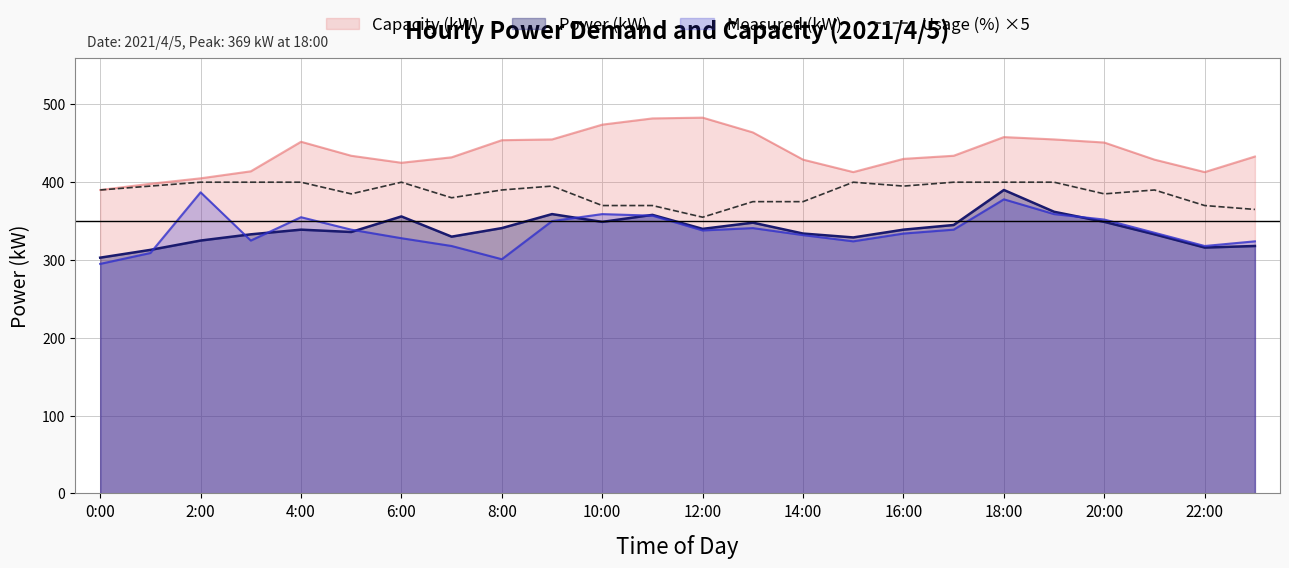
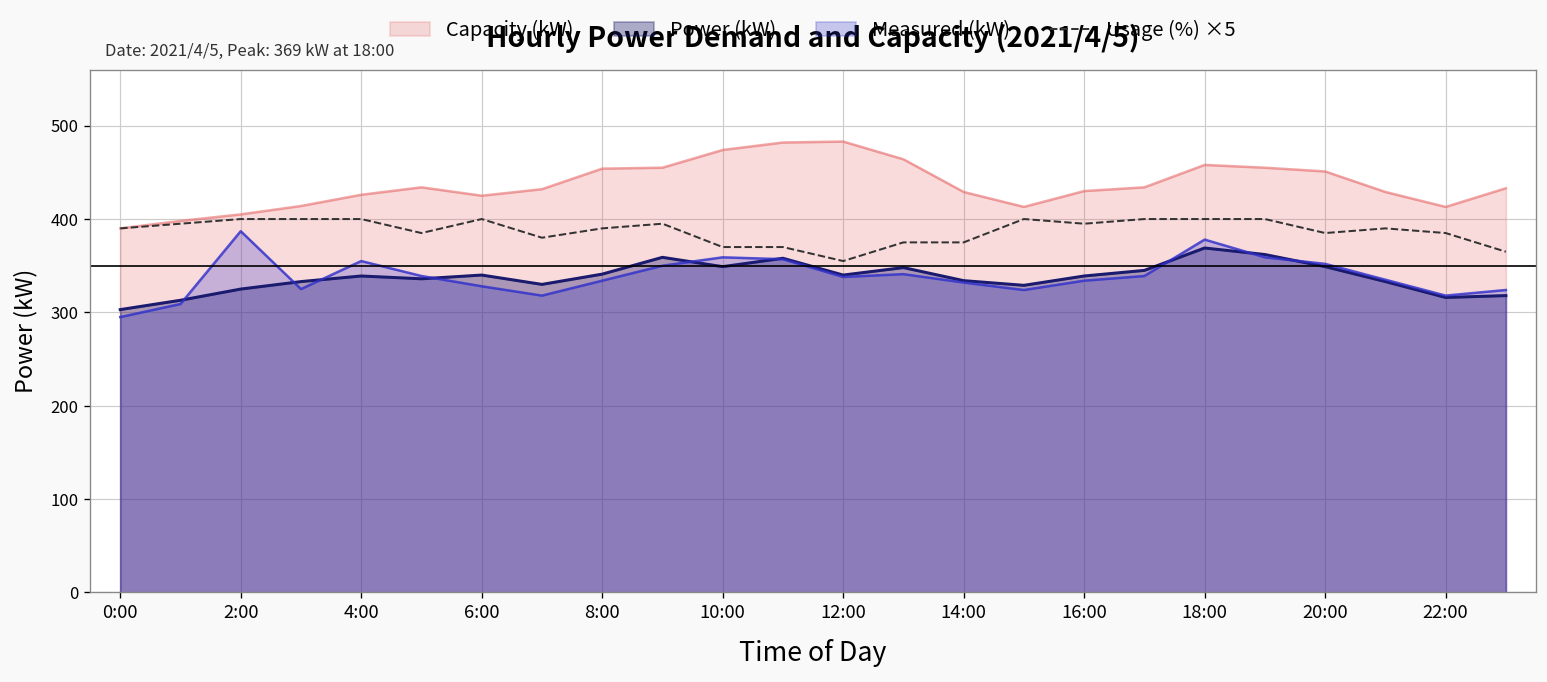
Capacity (kW), 4:00: 450 -> 430
Power (kW), 6:00: 360 -> 340
Measured (kW), 8:00: 300 -> 330
Power (kW), 18:00: 390 -> 370
Usage (%) ×5, 22:00: 370 -> 390
